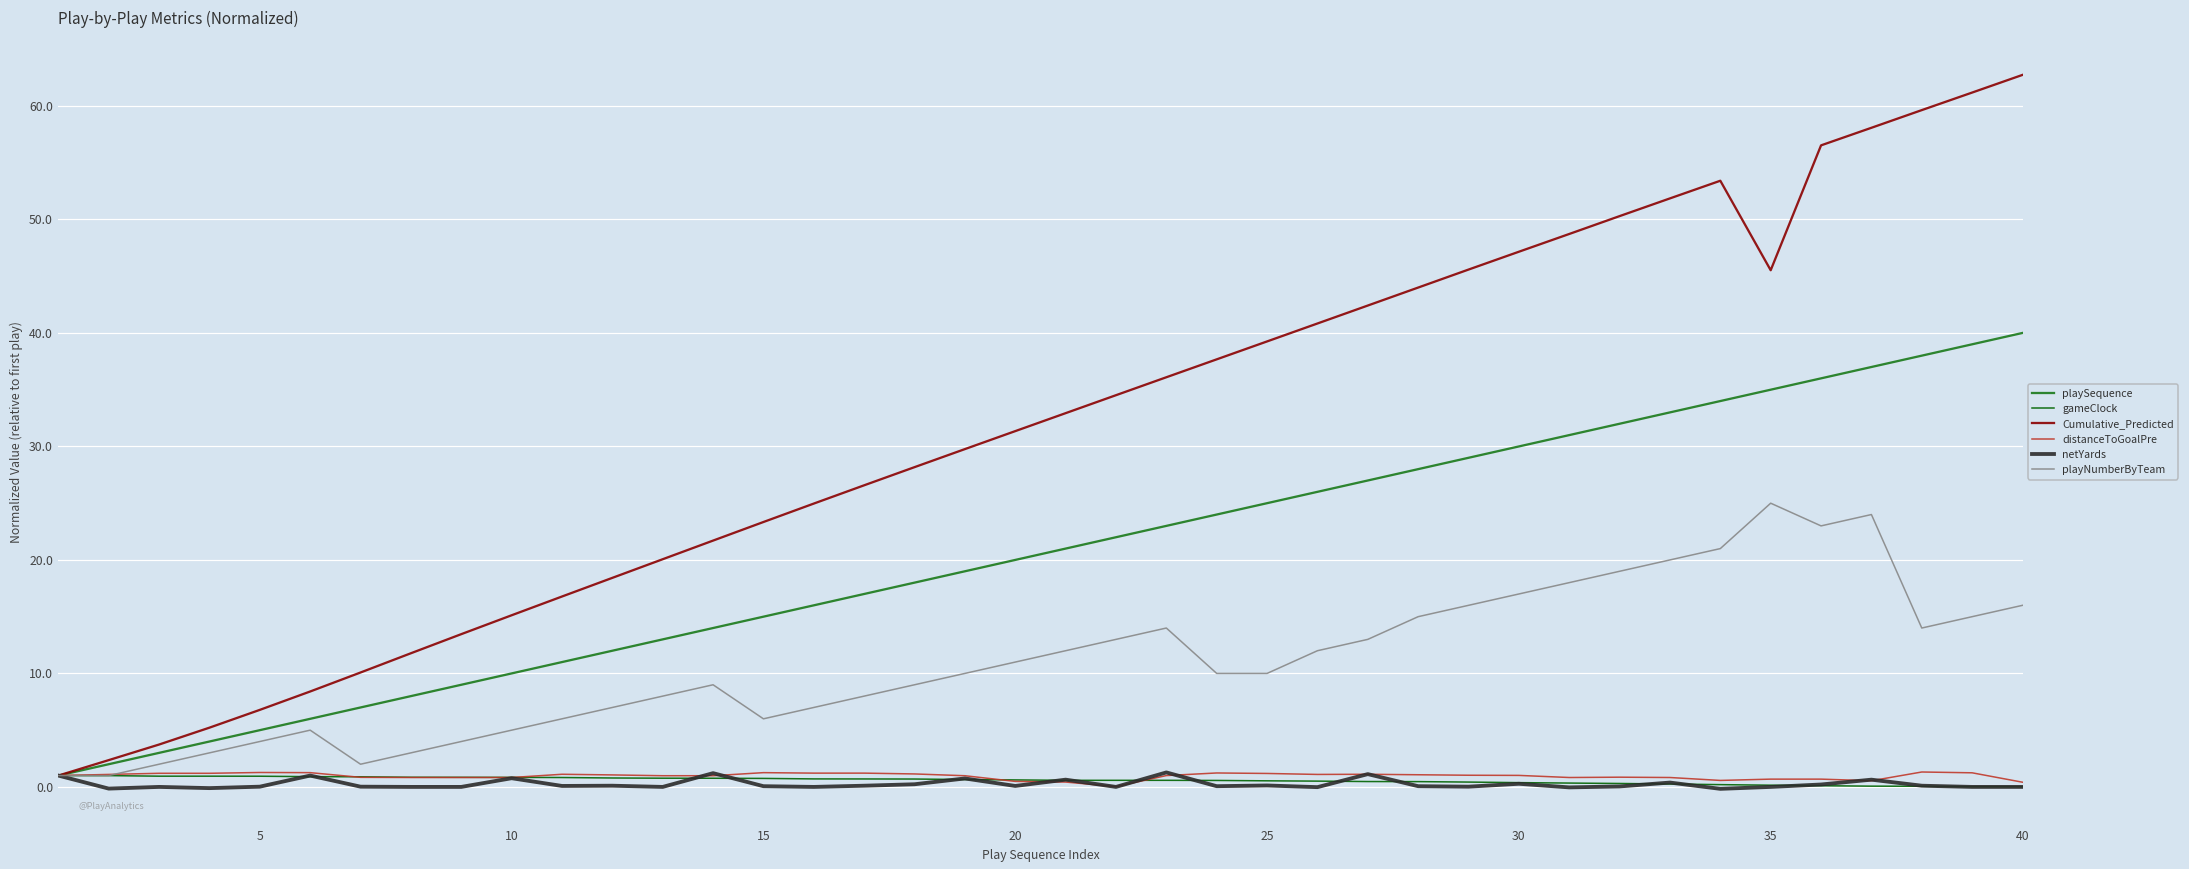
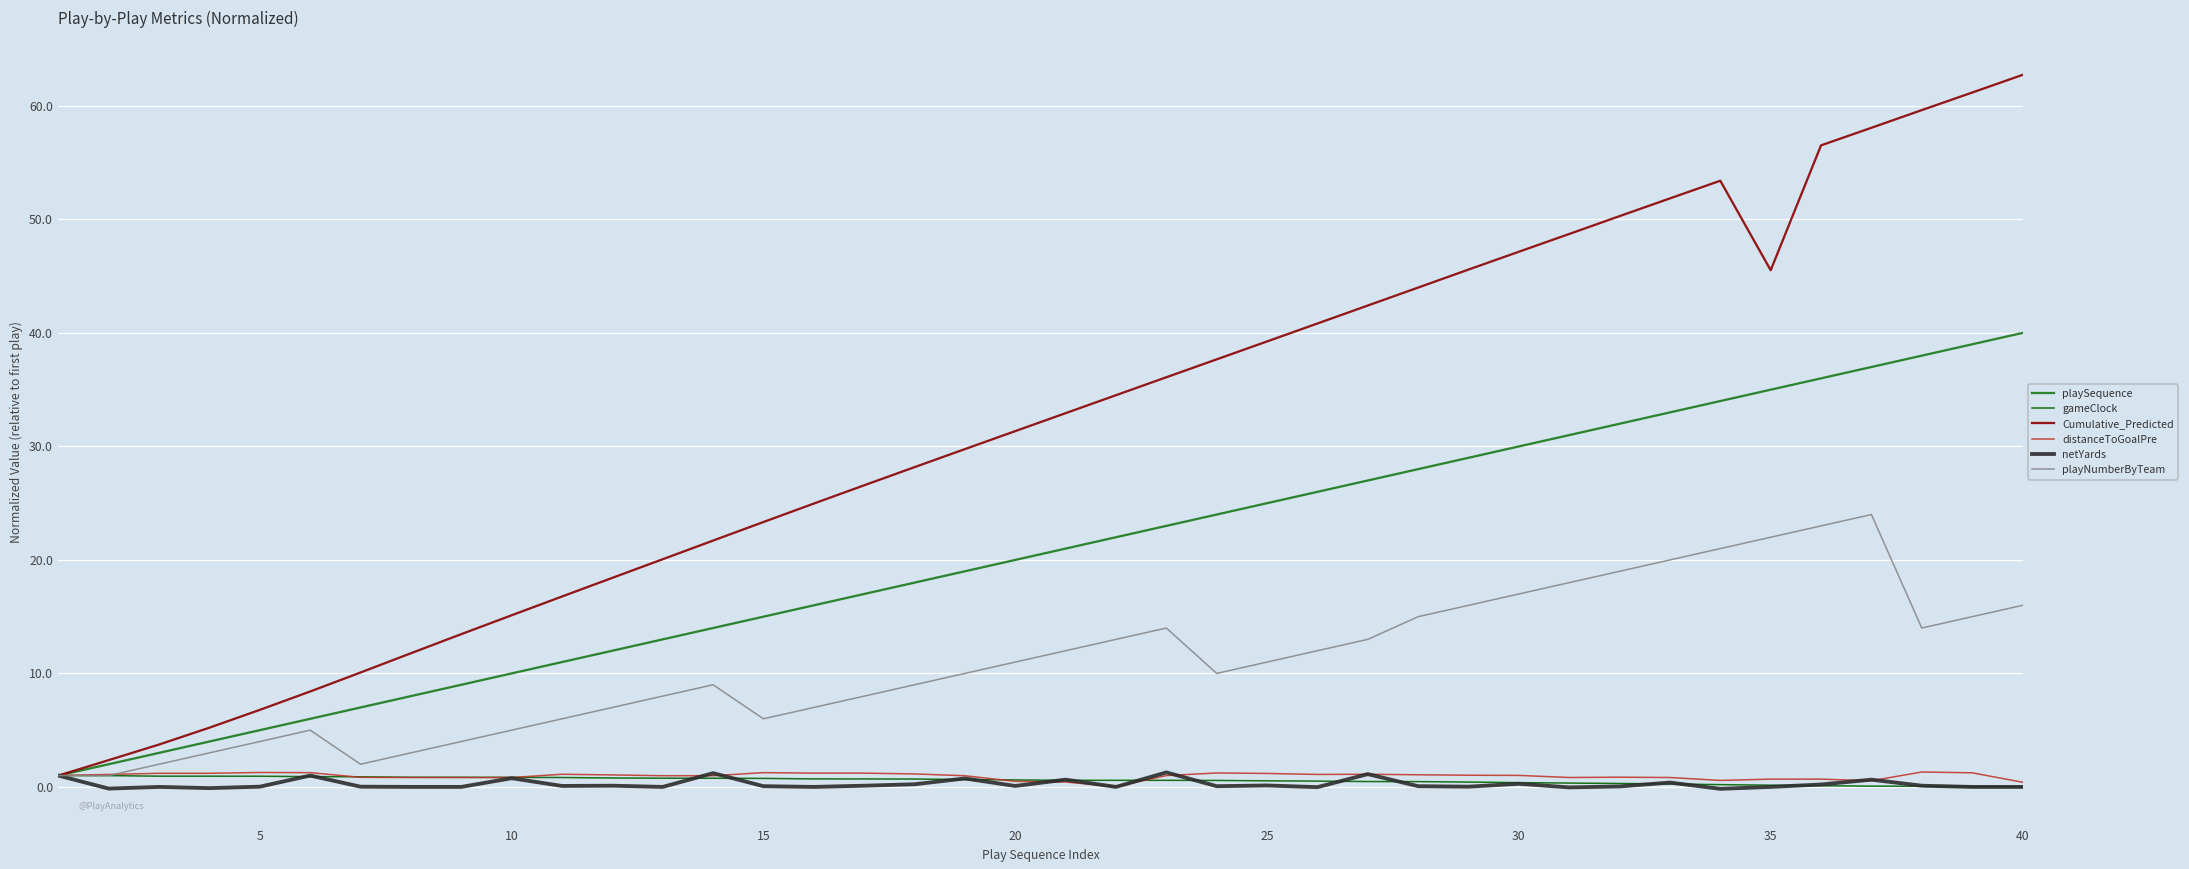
playNumberByTeam, 25: 10 -> 11
playNumberByTeam, 35: 25 -> 22
